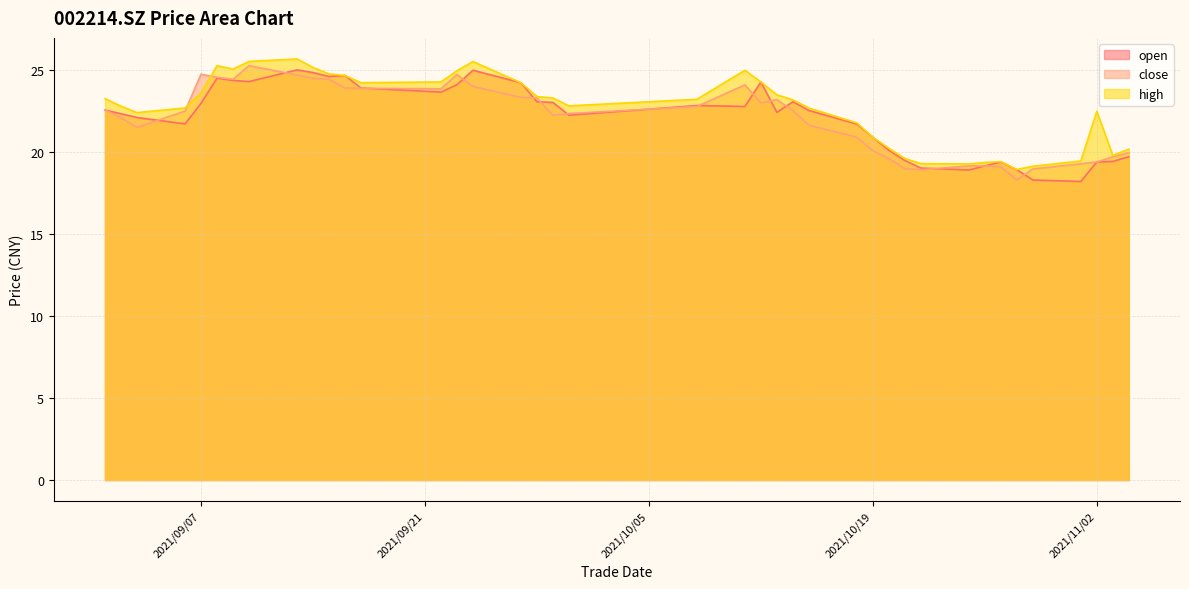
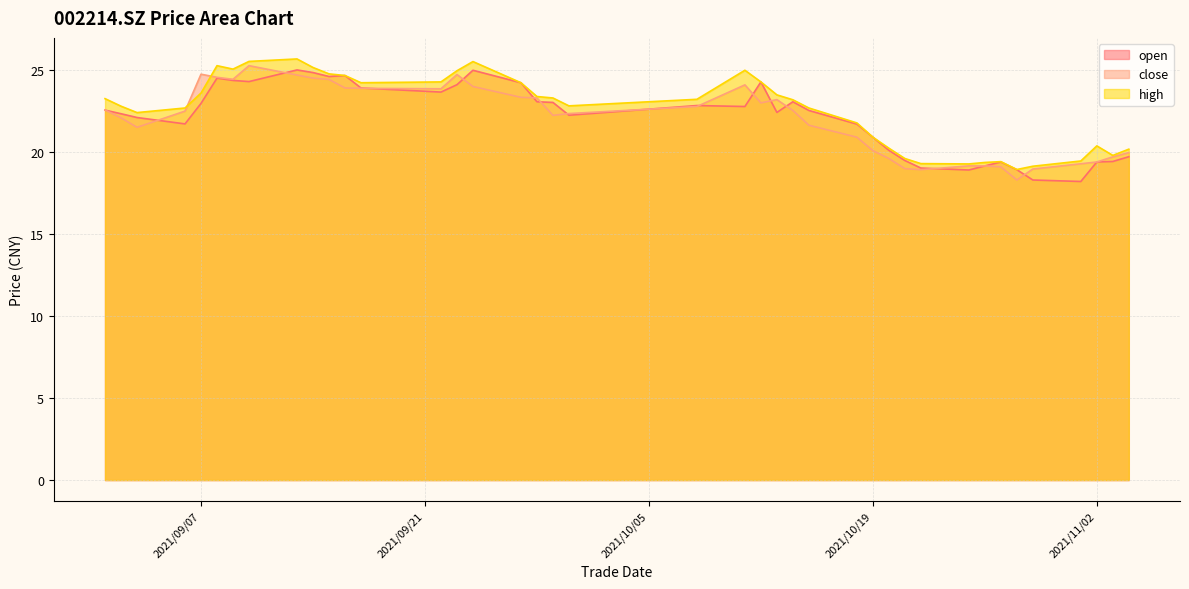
high, 2021/11/02: 22.5 -> 20.4
